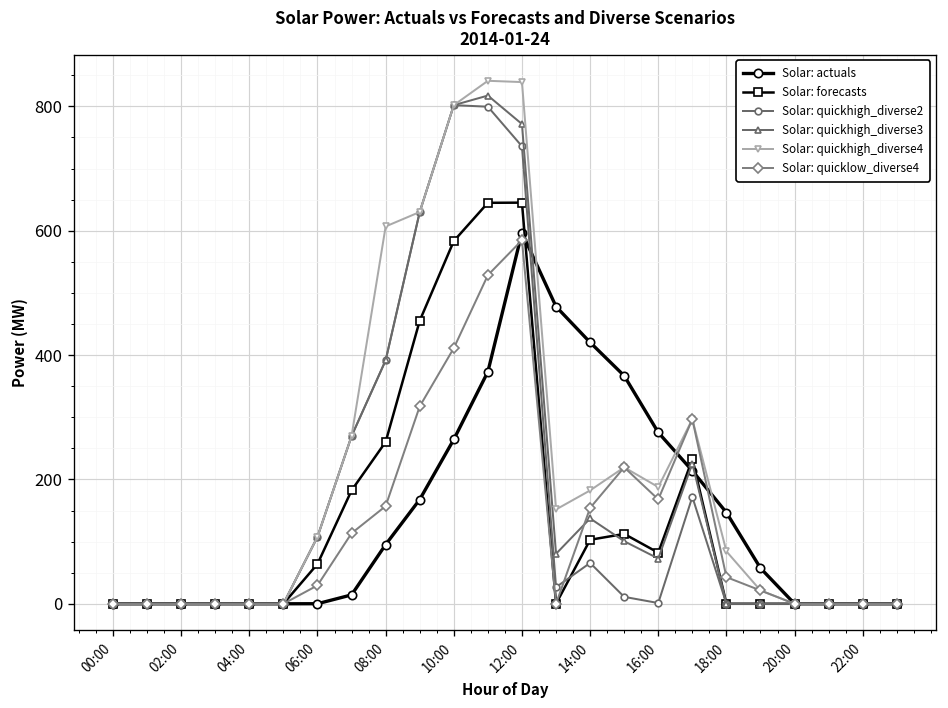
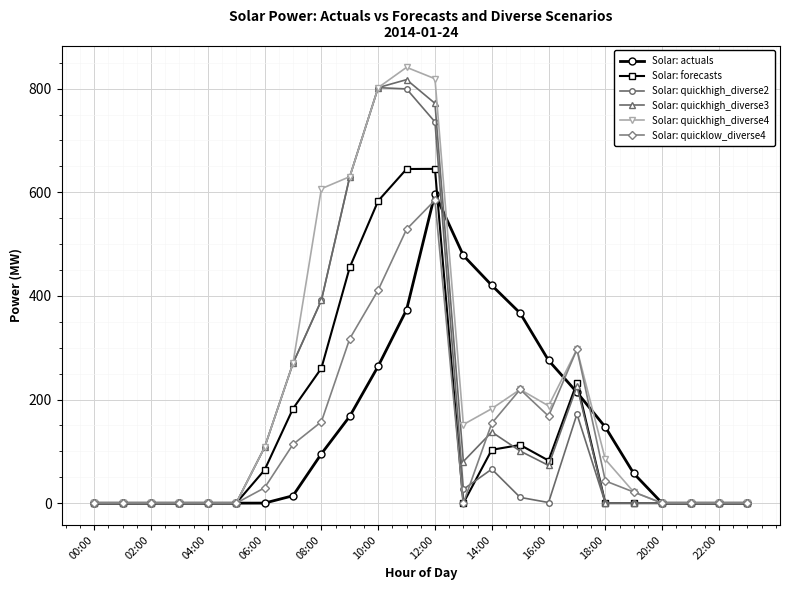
Solar: quickhigh_diverse4, 12:00: 840 -> 820
